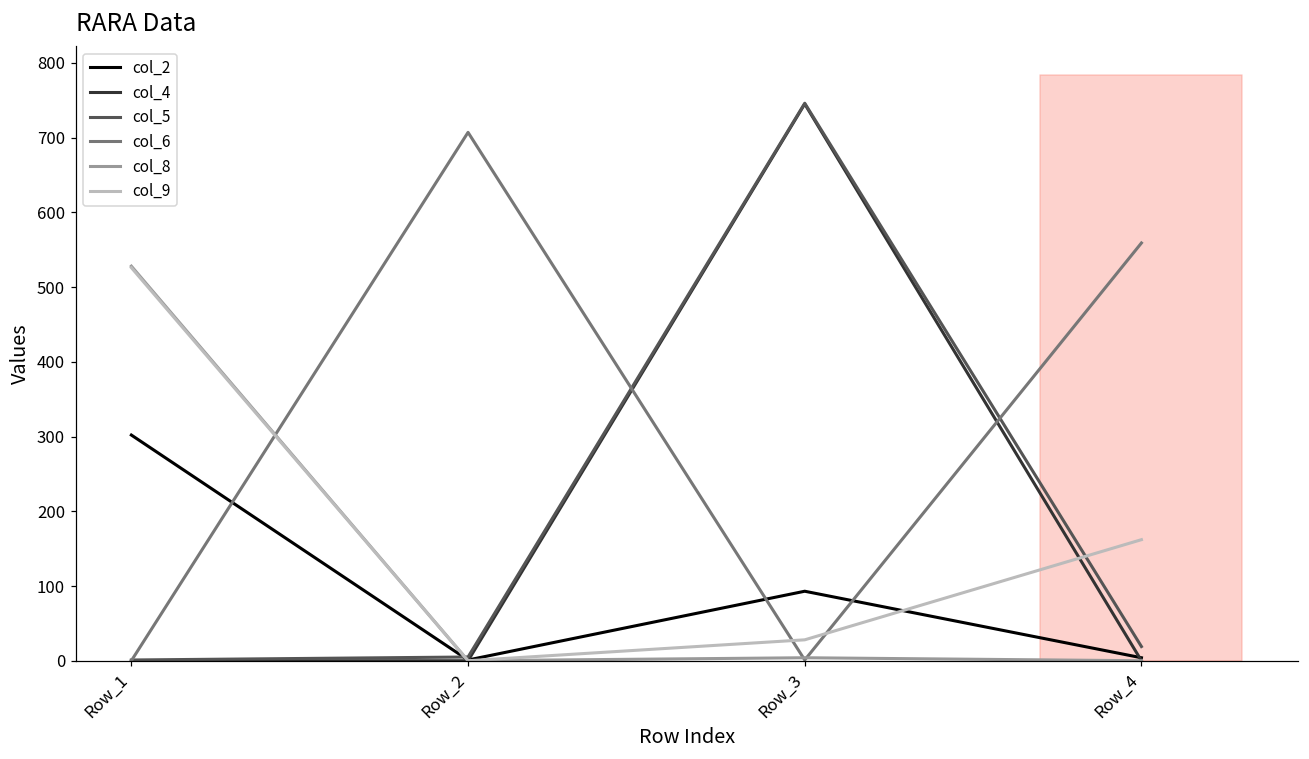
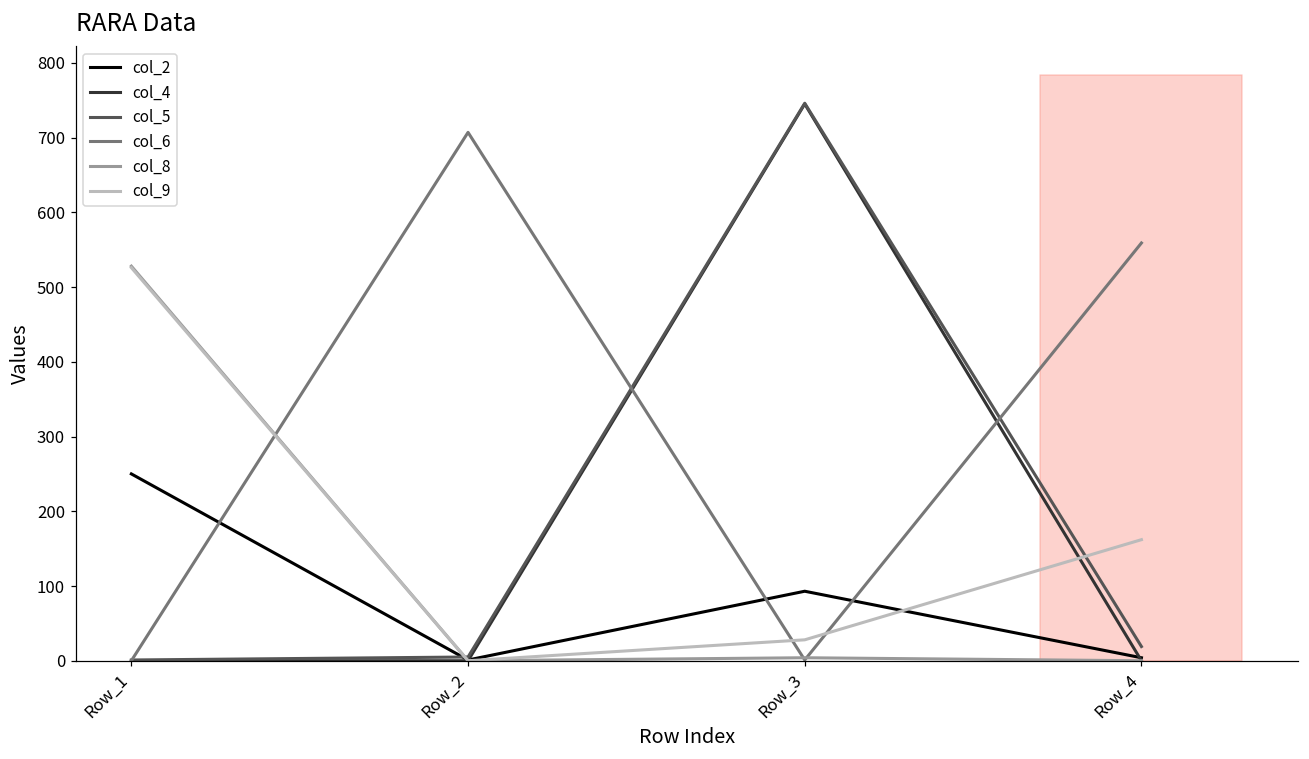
col_2, Row_1: 300 -> 250
